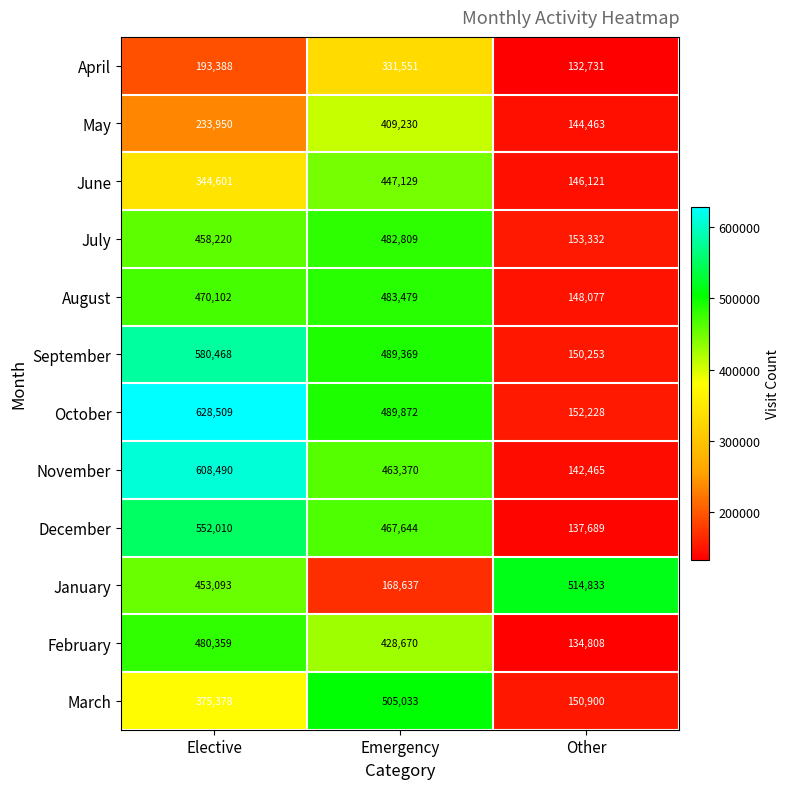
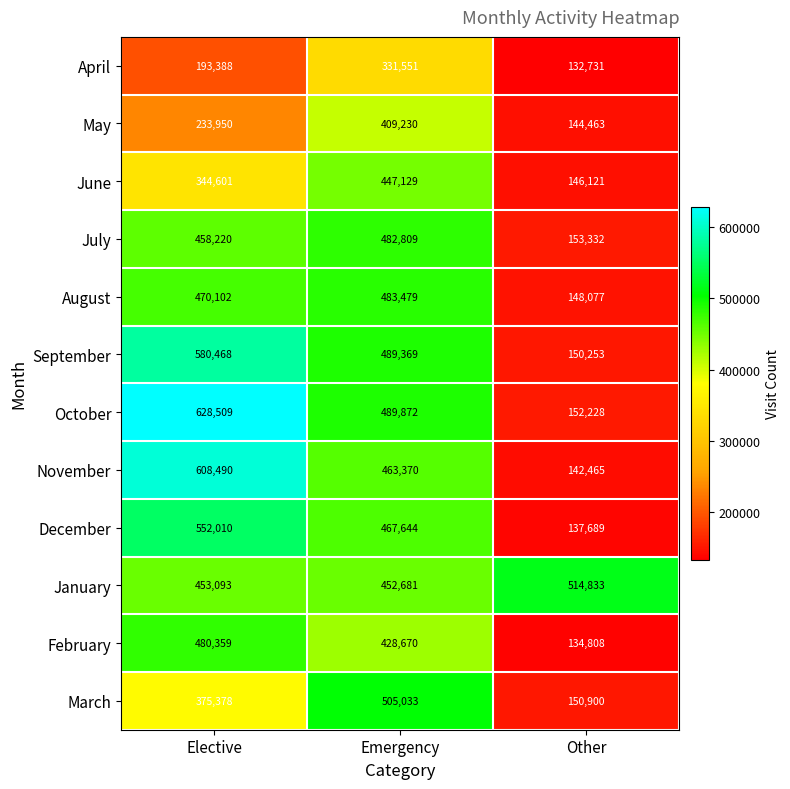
January, Emergency: 168,637 -> 452,681
